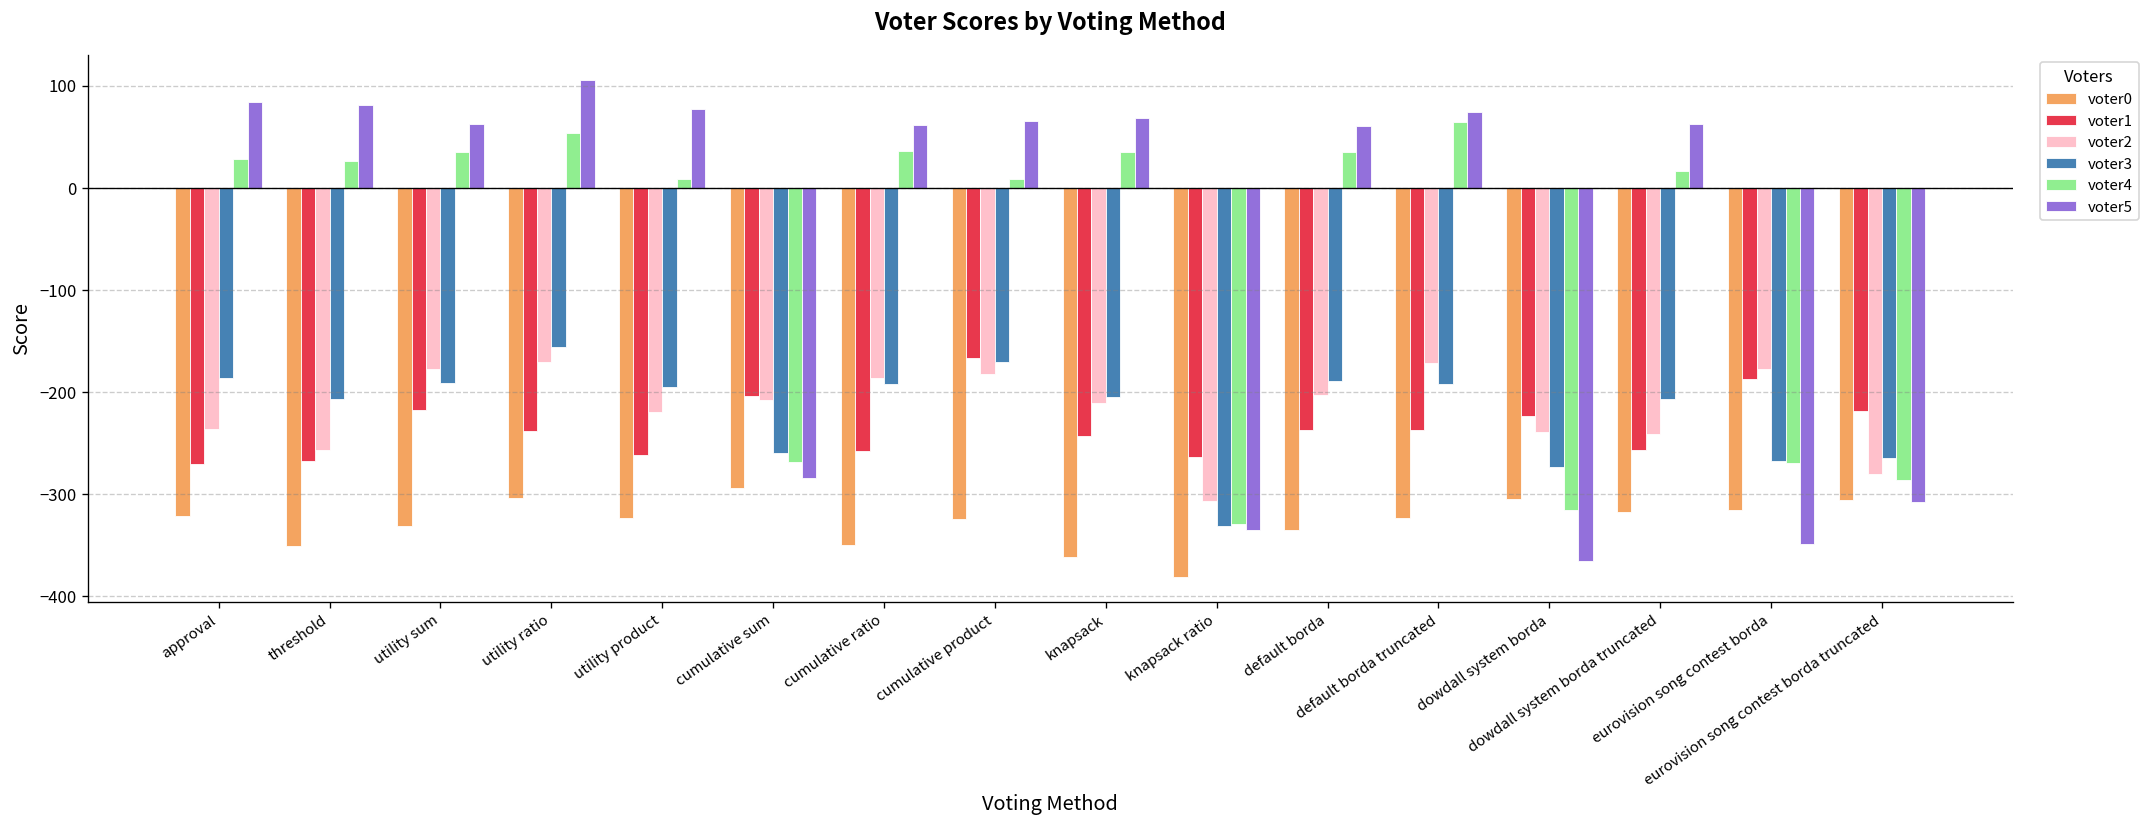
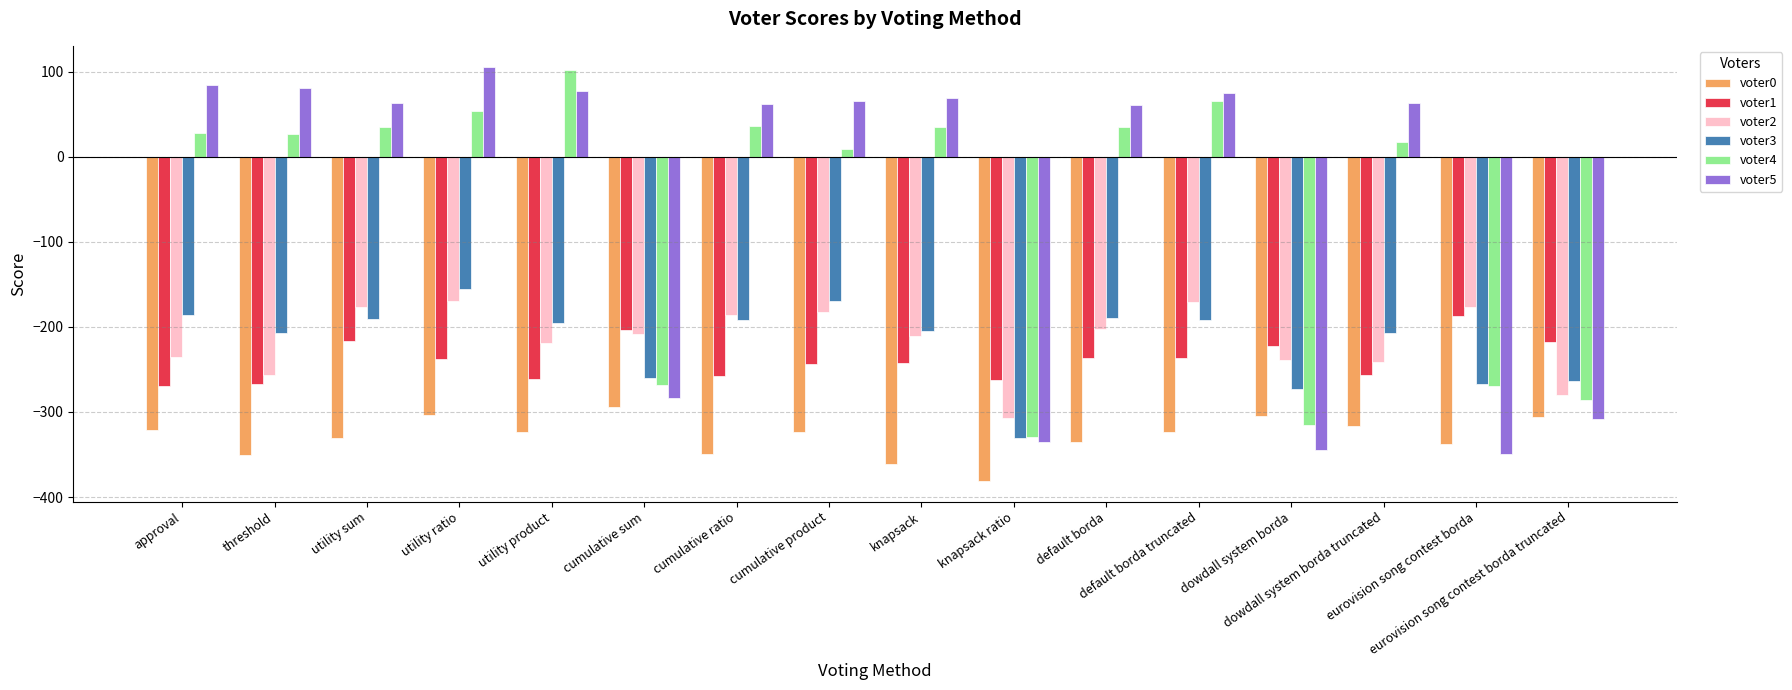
voter4, utility product: 10 -> 100
voter1, cumulative product: -170 -> -240
voter5, dowdall system borda: -370 -> -350
voter0, eurovision song contest borda: -320 -> -340
